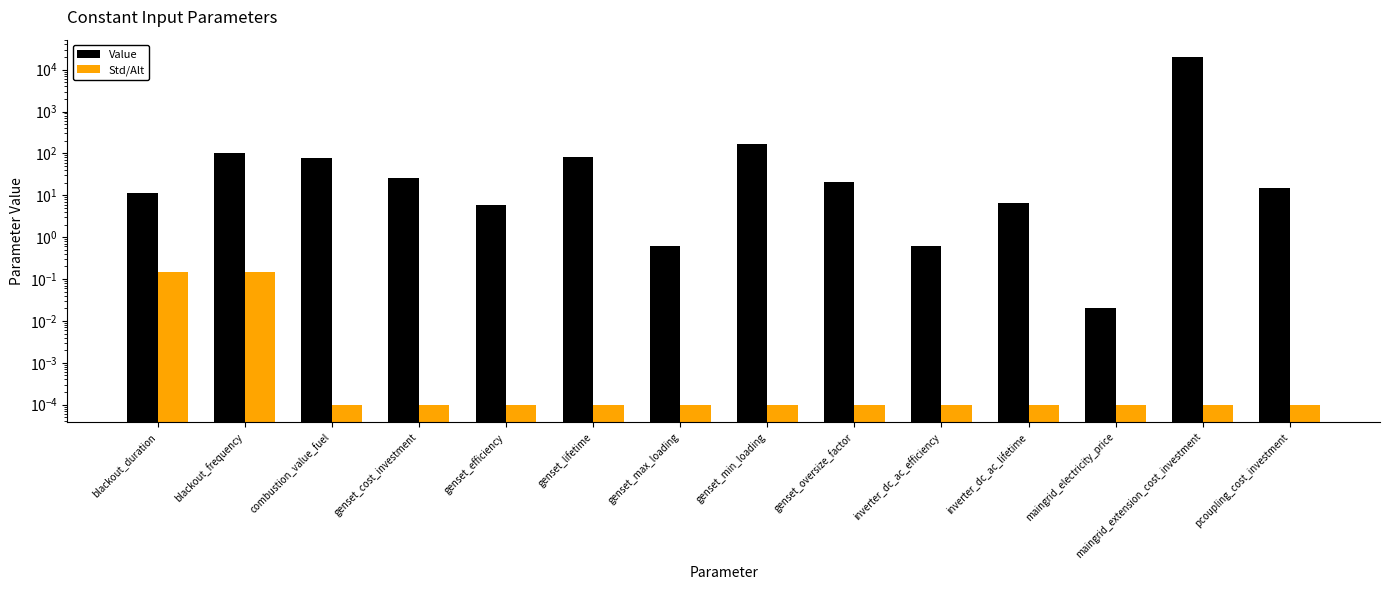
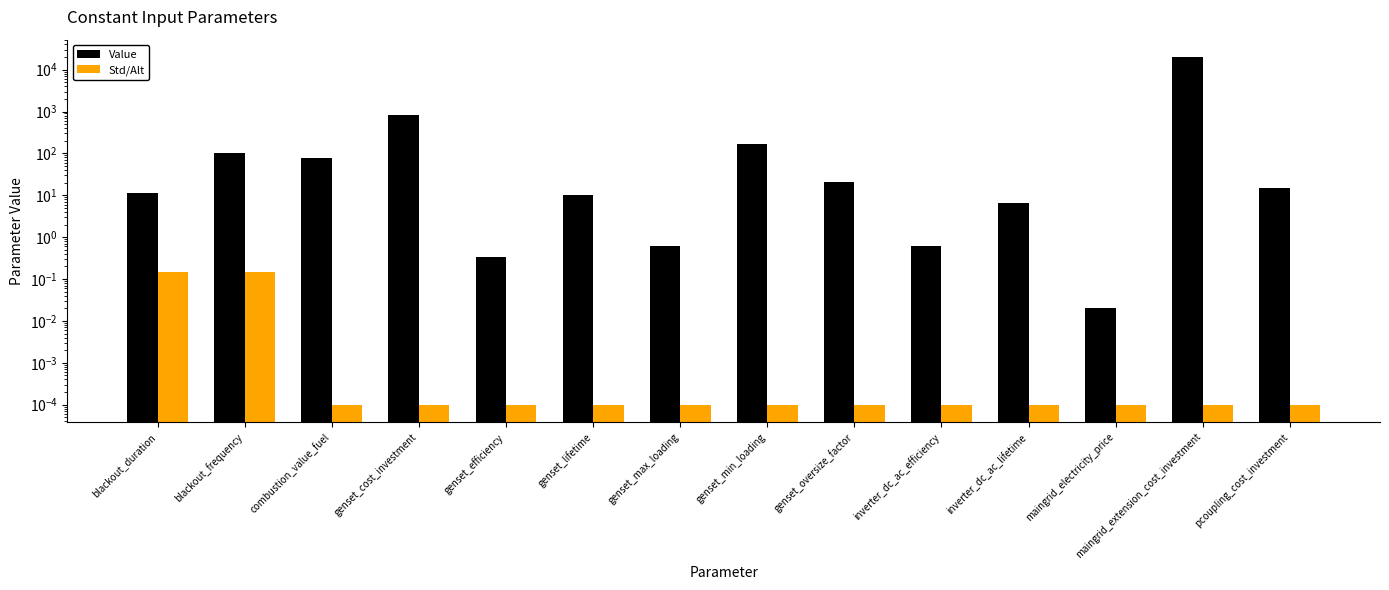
Value, genset_cost_investment: 30 -> 800
Value, genset_efficiency: 6 -> 0.3
Value, genset_lifetime: 80 -> 10
